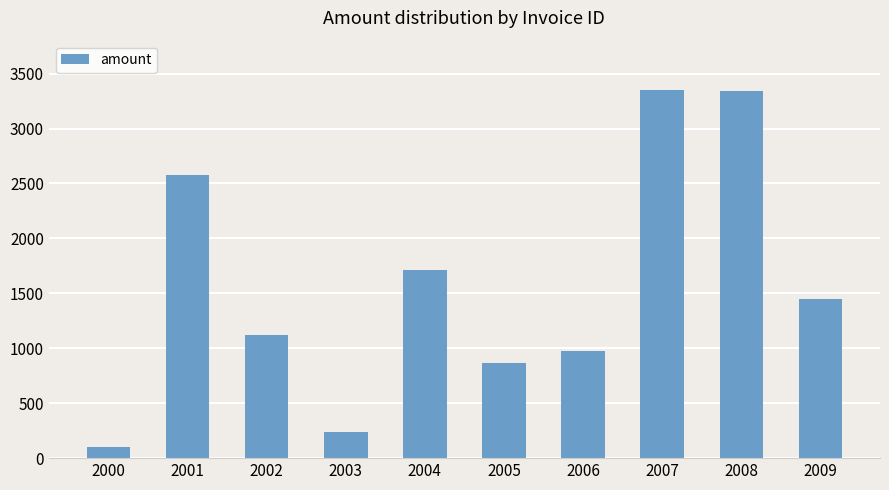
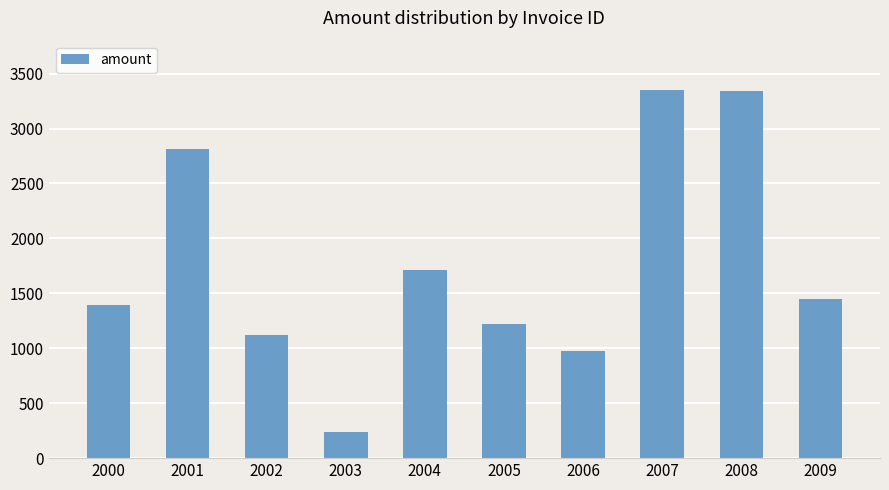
2000: 100 -> 1400
2001: 2580 -> 2820
2005: 870 -> 1220
